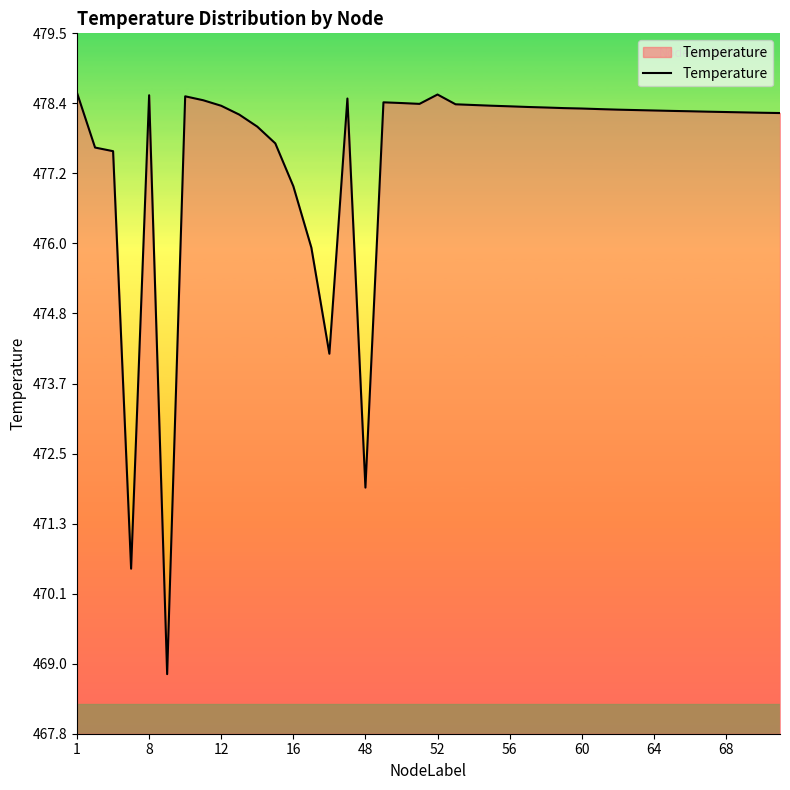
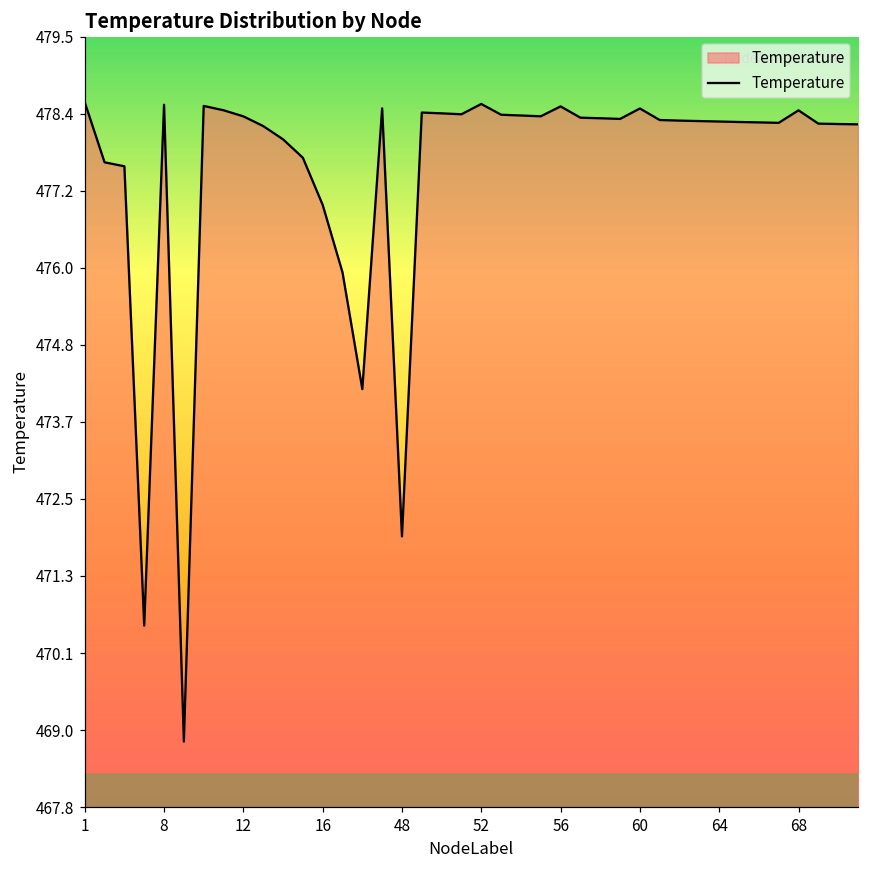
56: 478.3 -> 478.5
60: 478.3 -> 478.5
68: 478.2 -> 478.4
